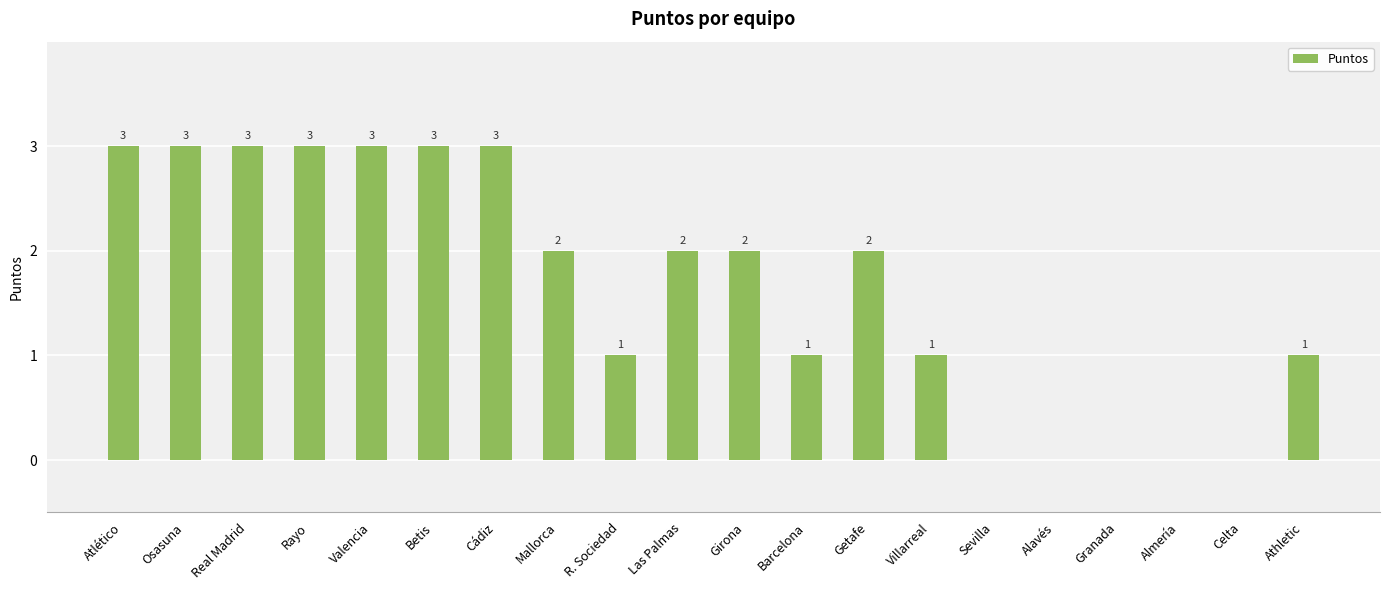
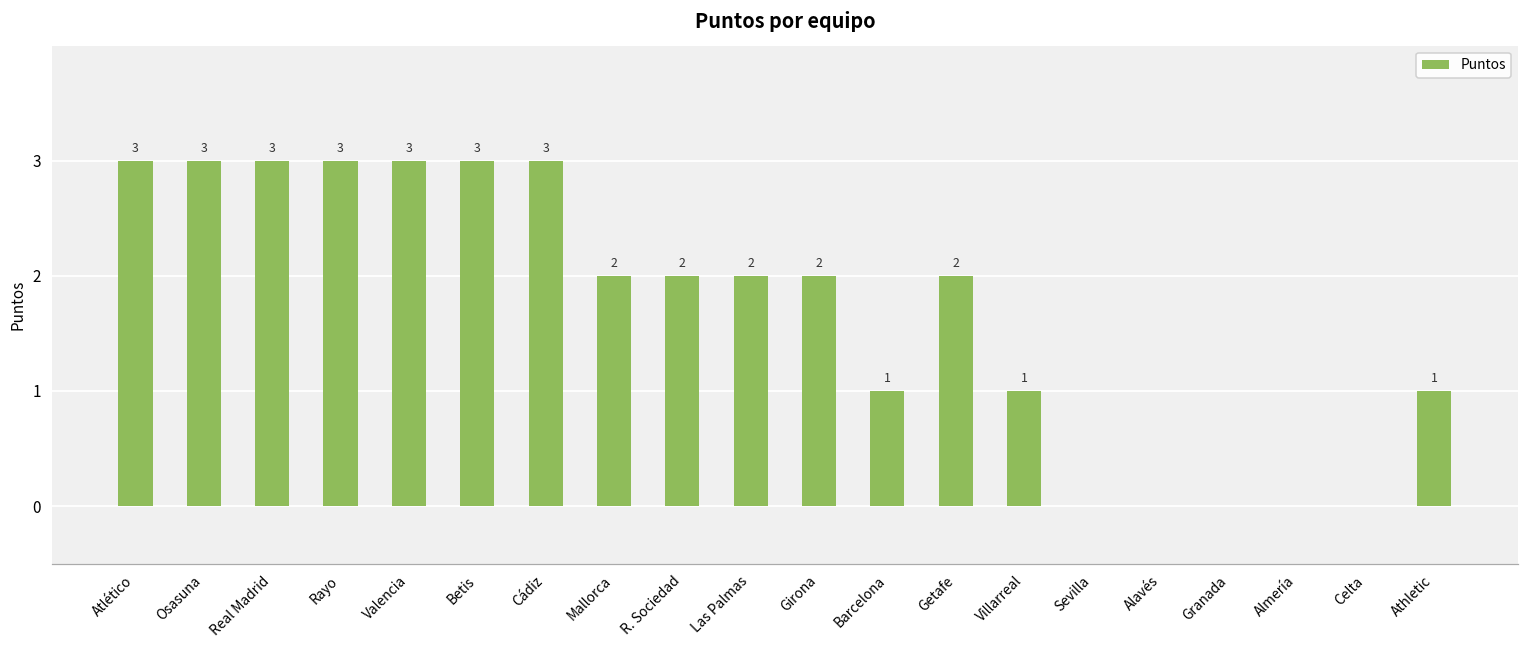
R. Sociedad: 1 -> 2
